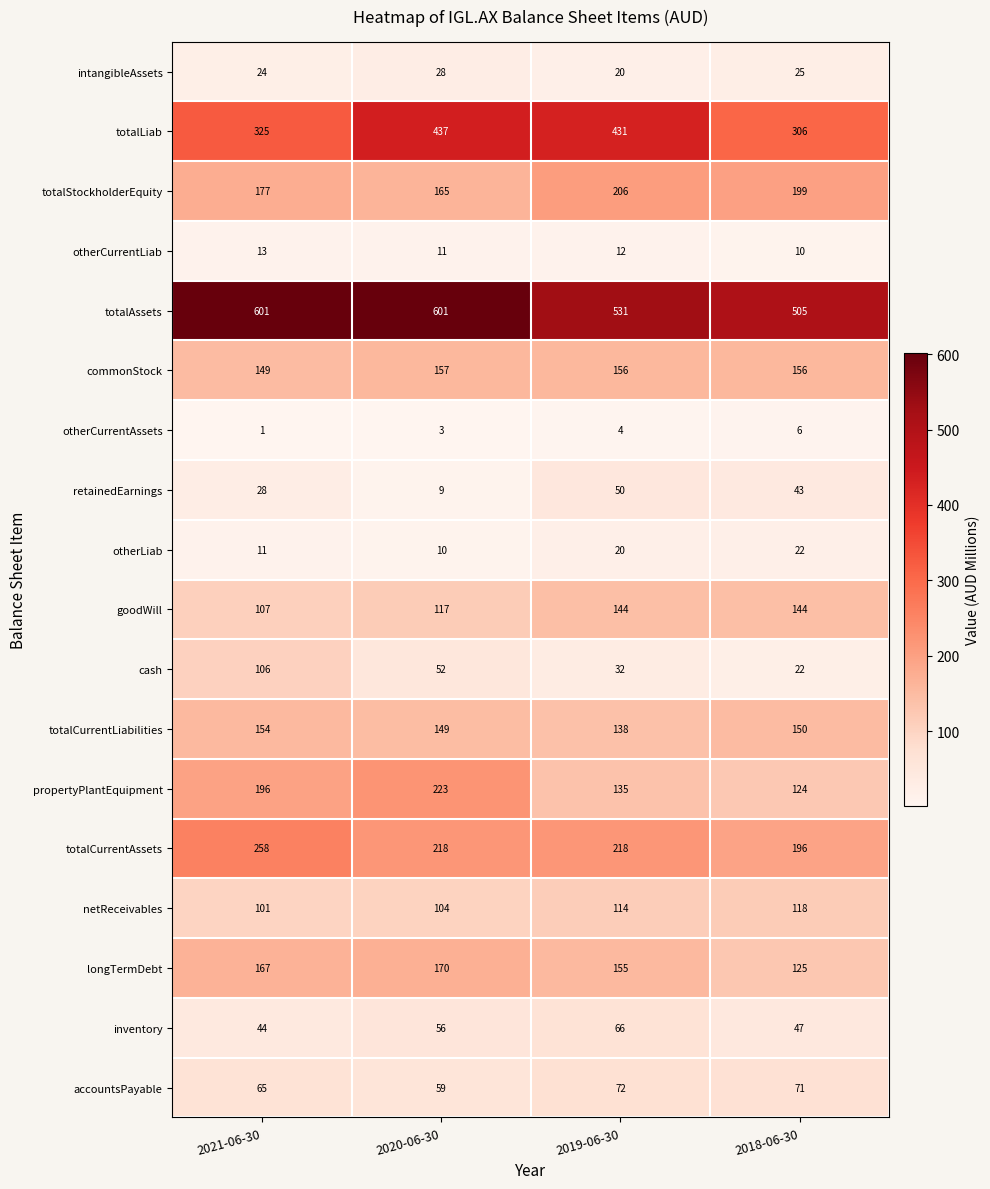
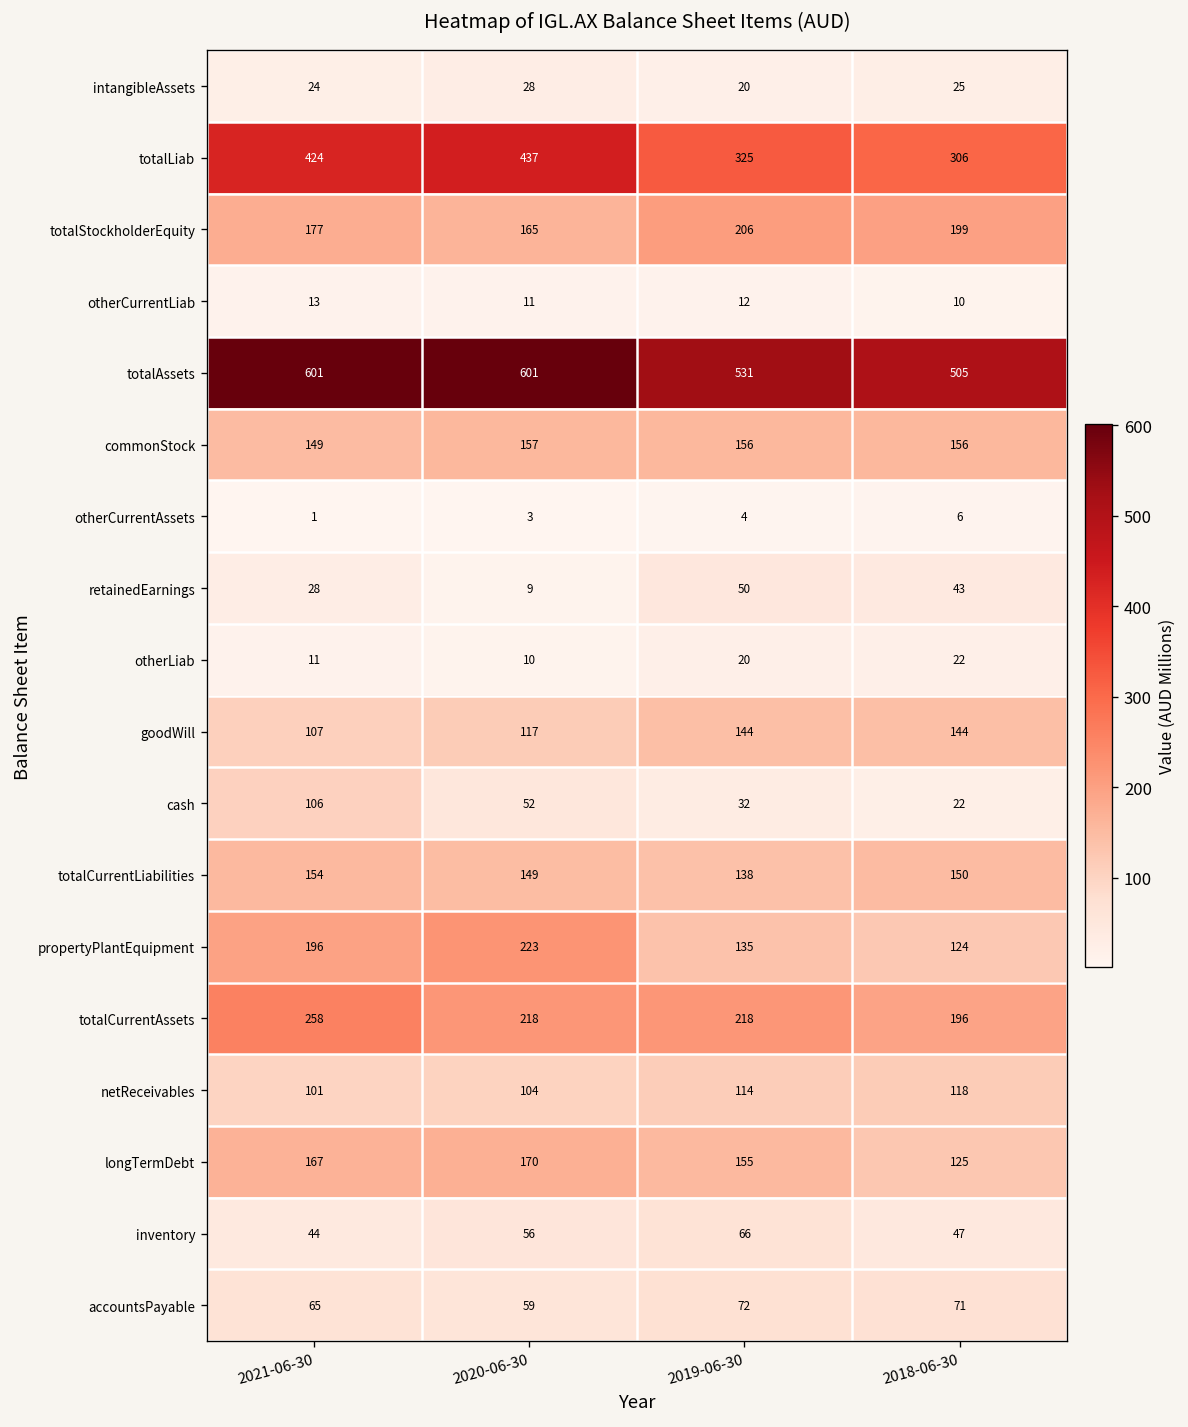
totalLiab, 2021-06-30: 325 -> 424
totalLiab, 2019-06-30: 431 -> 325
